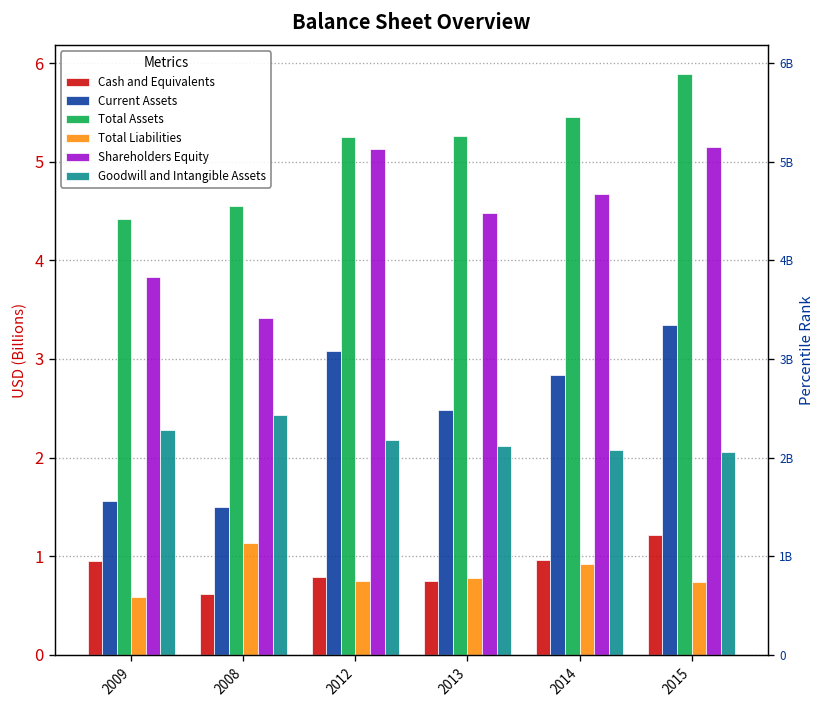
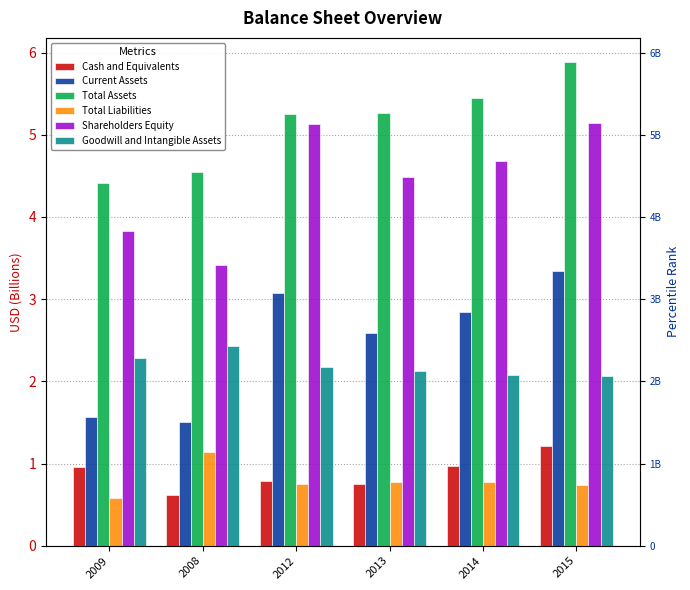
Current Assets, 2013: 2.5 -> 2.6
Total Liabilities, 2014: 0.9 -> 0.8
